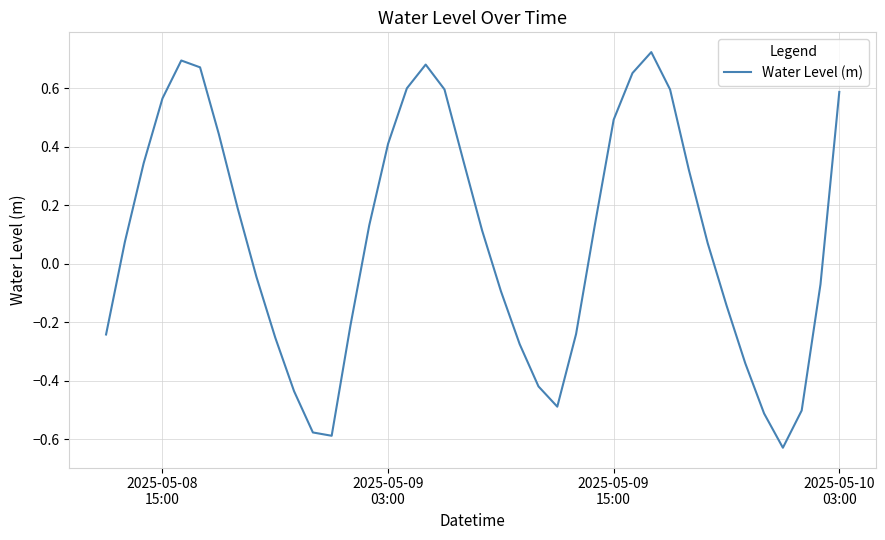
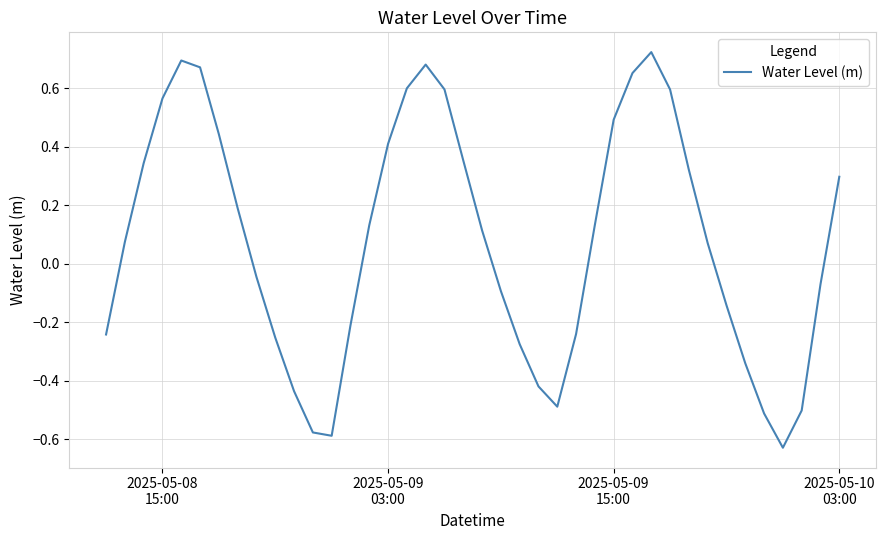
2025-05-10 03:00: 0.59 -> 0.30
